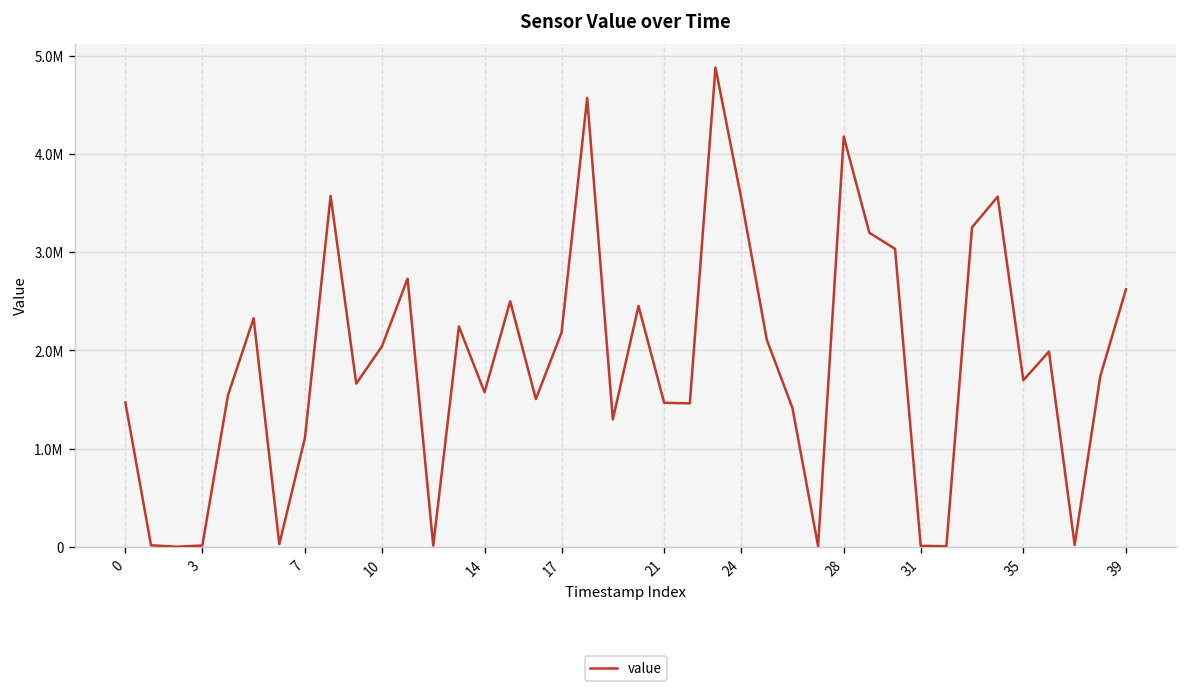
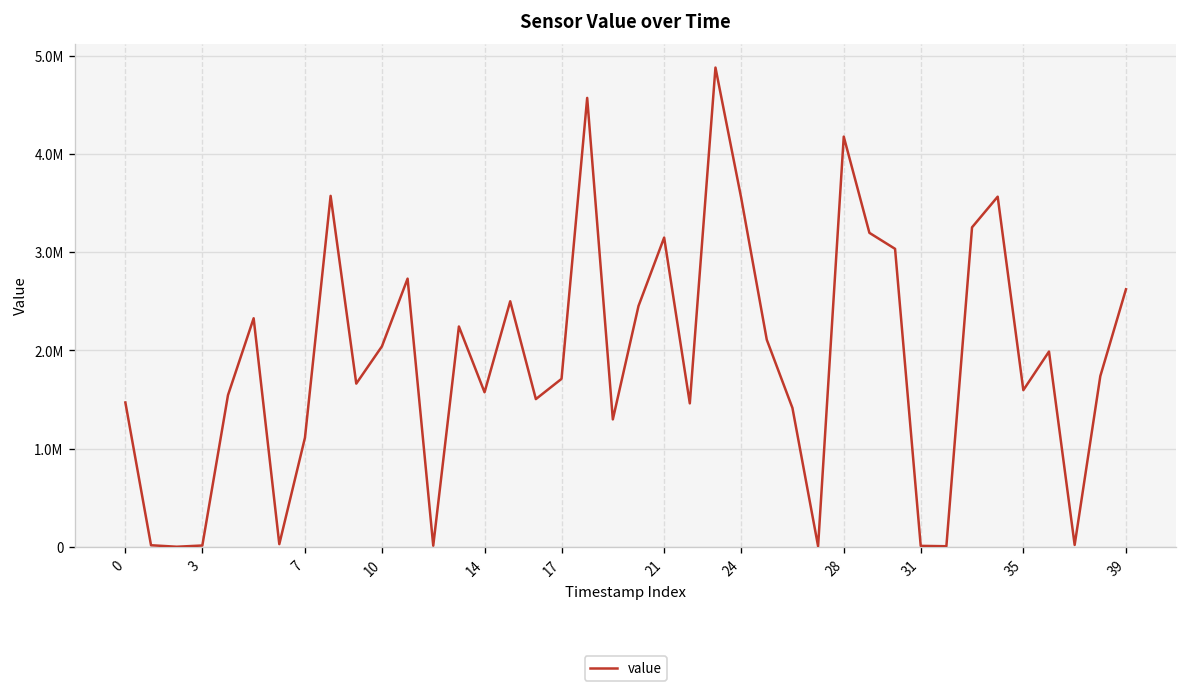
17: 2200000 -> 1700000
21: 1500000 -> 3100000
35: 1700000 -> 1600000
